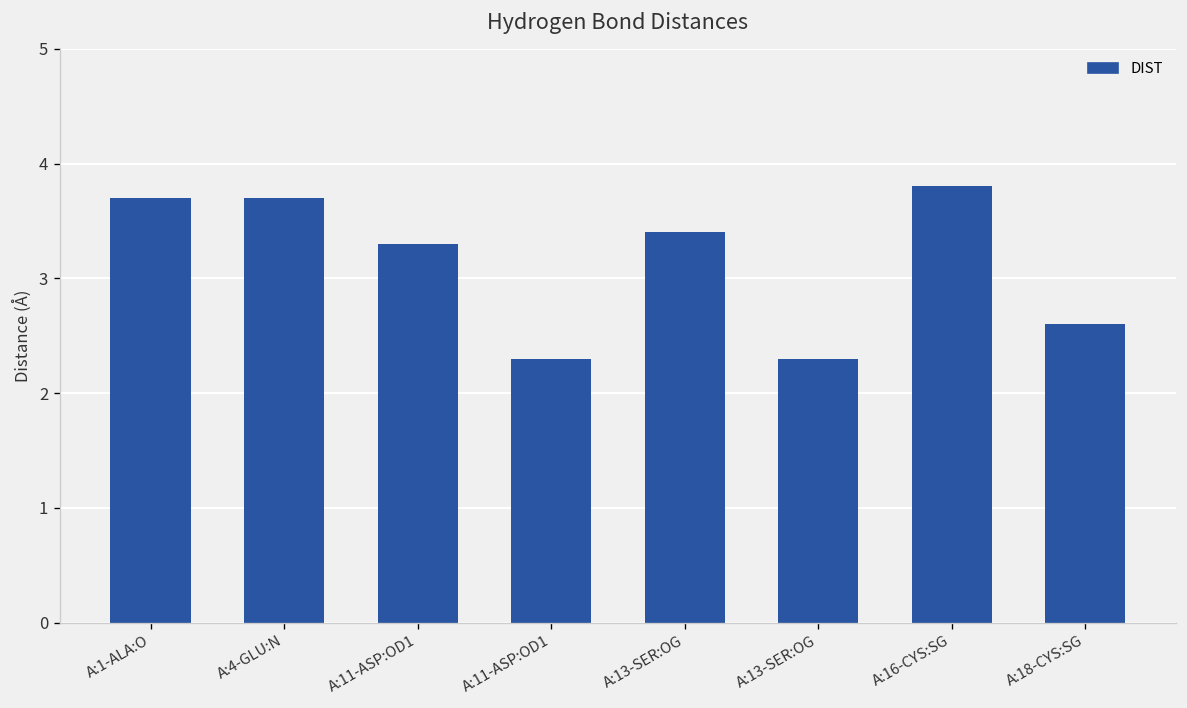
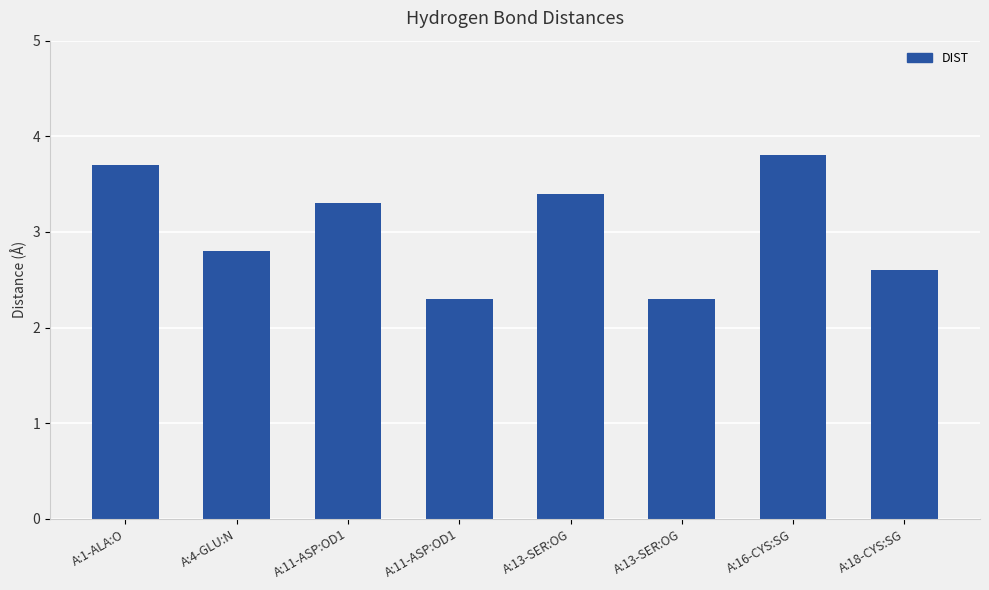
A:4-GLU:N: 3.7 -> 2.8
